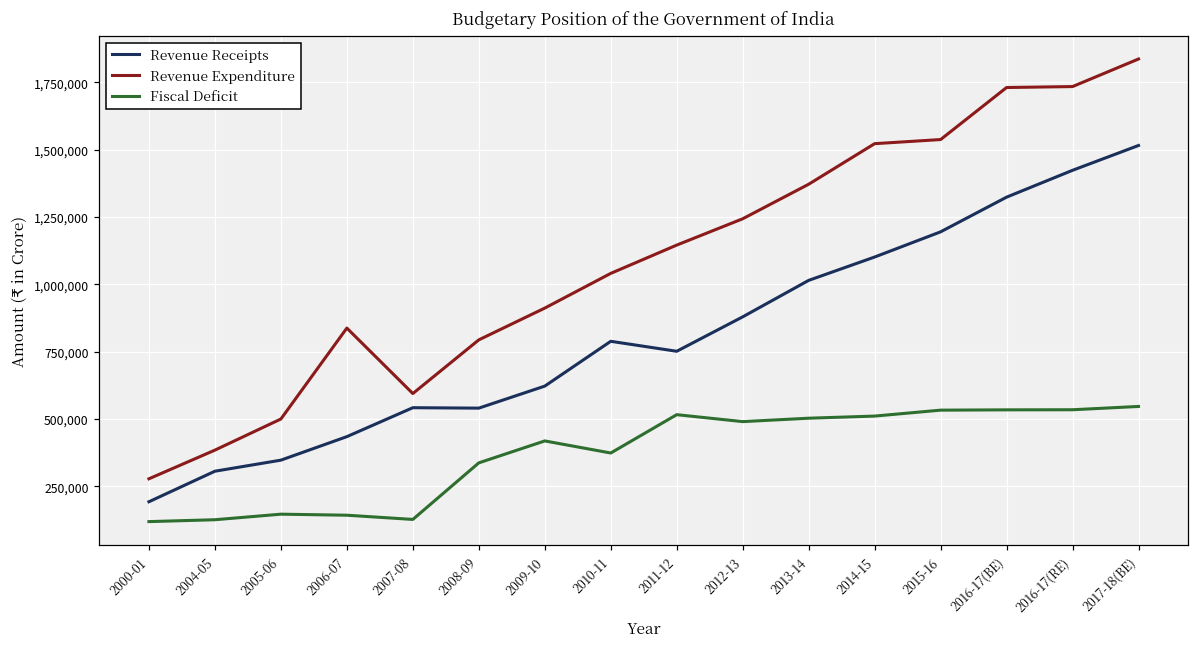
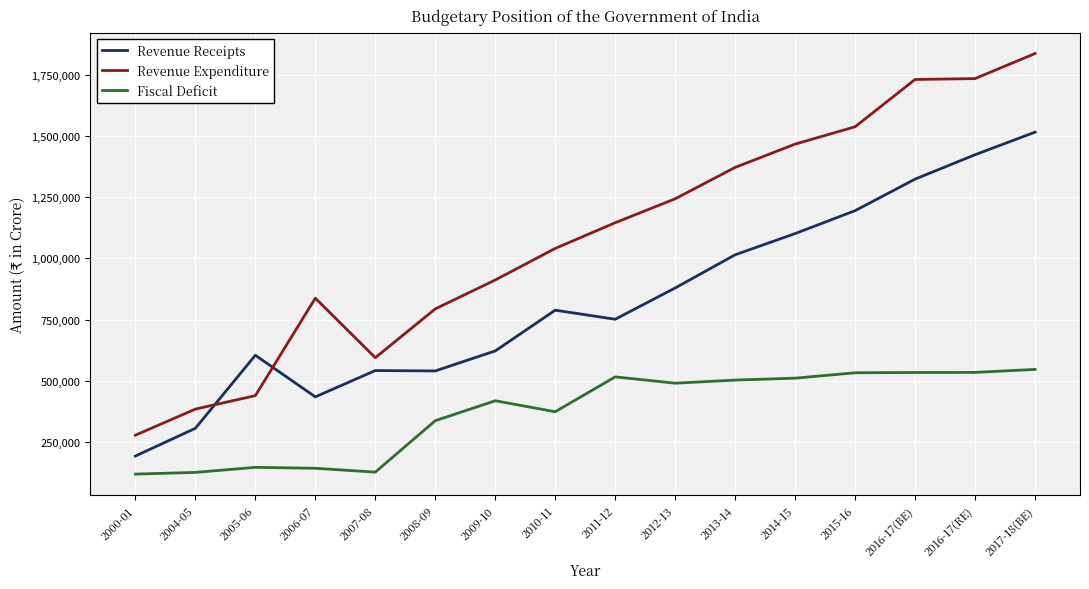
Revenue Receipts, 2005-06: 350,000 -> 600,000
Revenue Expenditure, 2005-06: 500,000 -> 440,000
Revenue Expenditure, 2014-15: 1,520,000 -> 1,470,000
